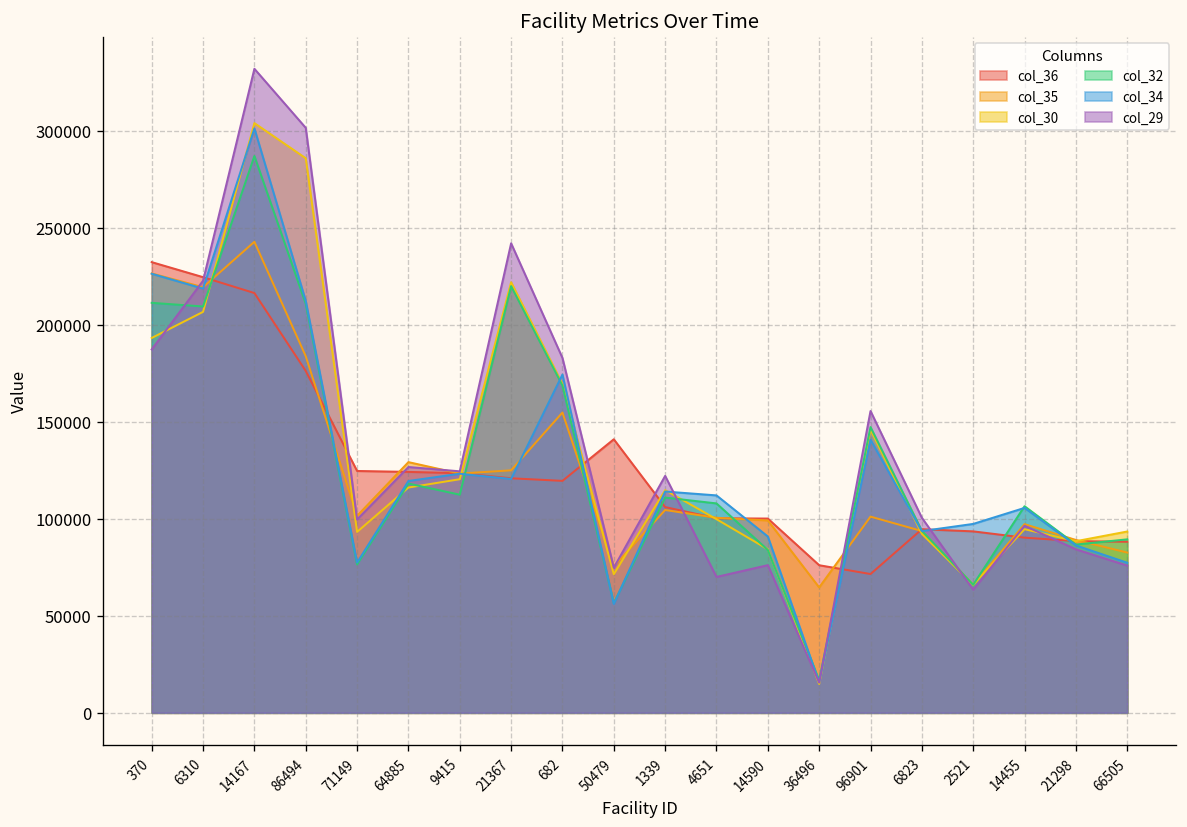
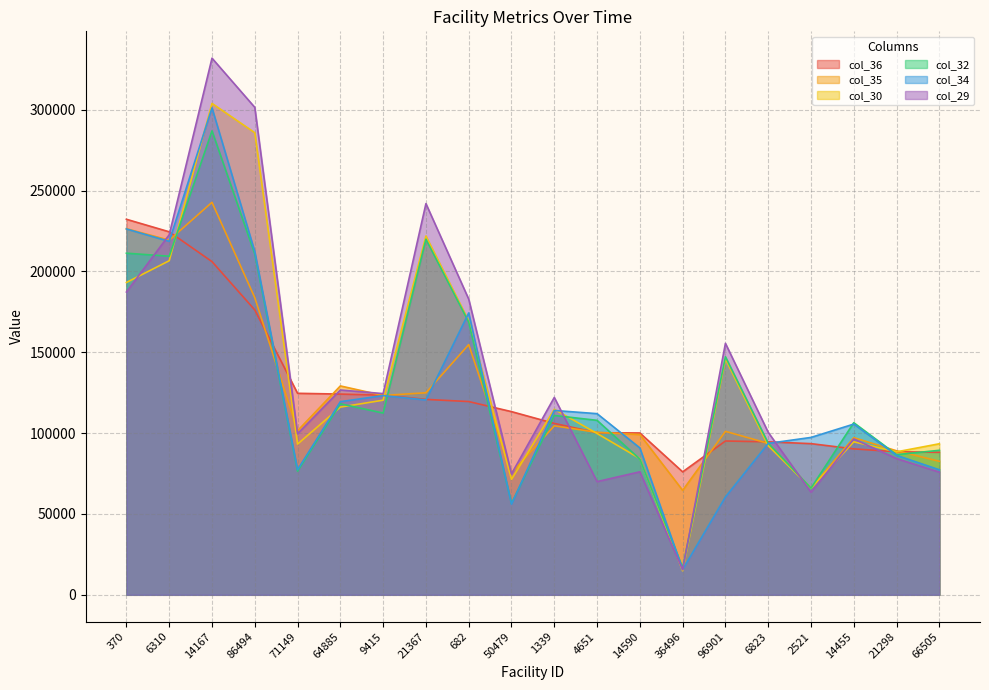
col_36, 14167: 216000 -> 206000
col_36, 50479: 141000 -> 113000
col_36, 96901: 71000 -> 95000
col_34, 96901: 141000 -> 61000
